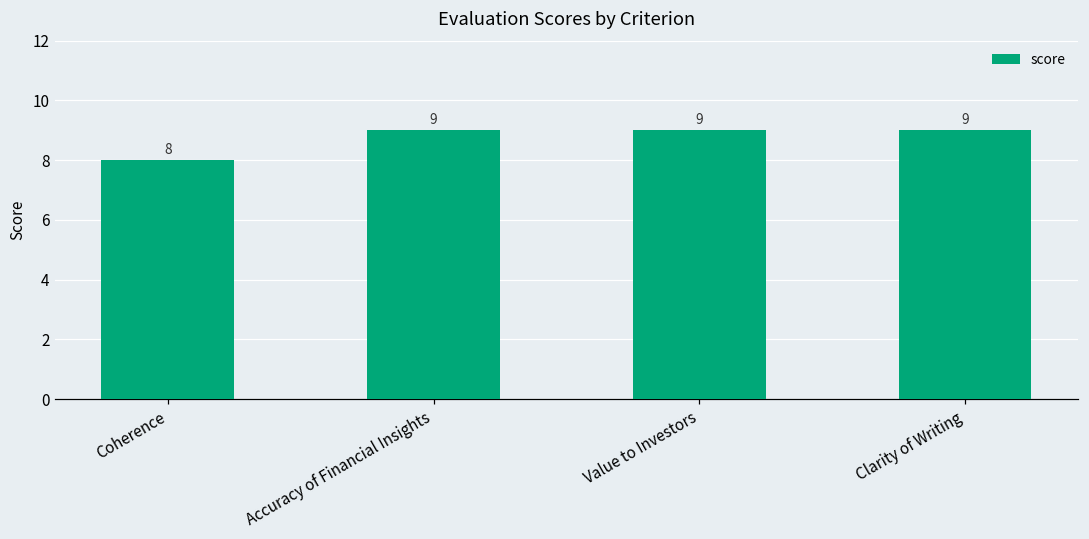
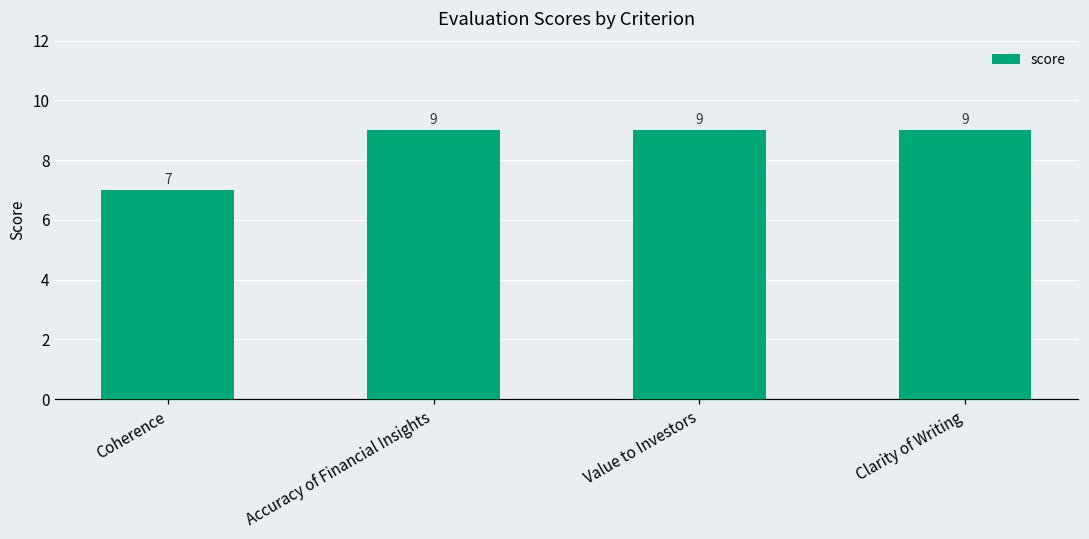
Coherence: 8 -> 7
